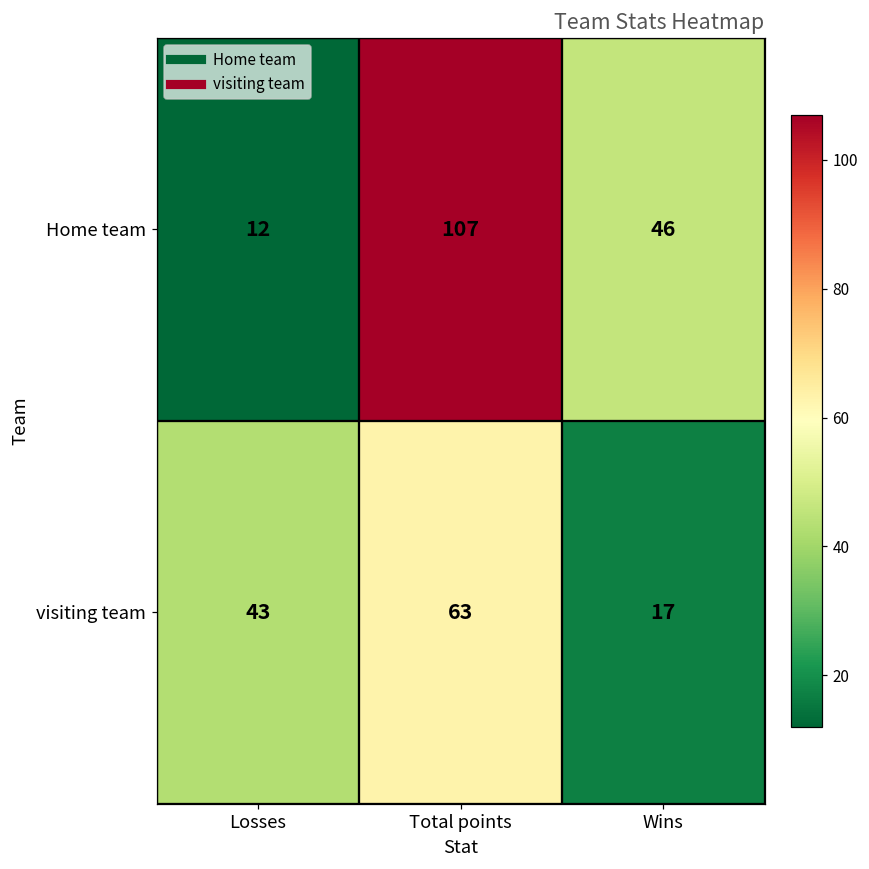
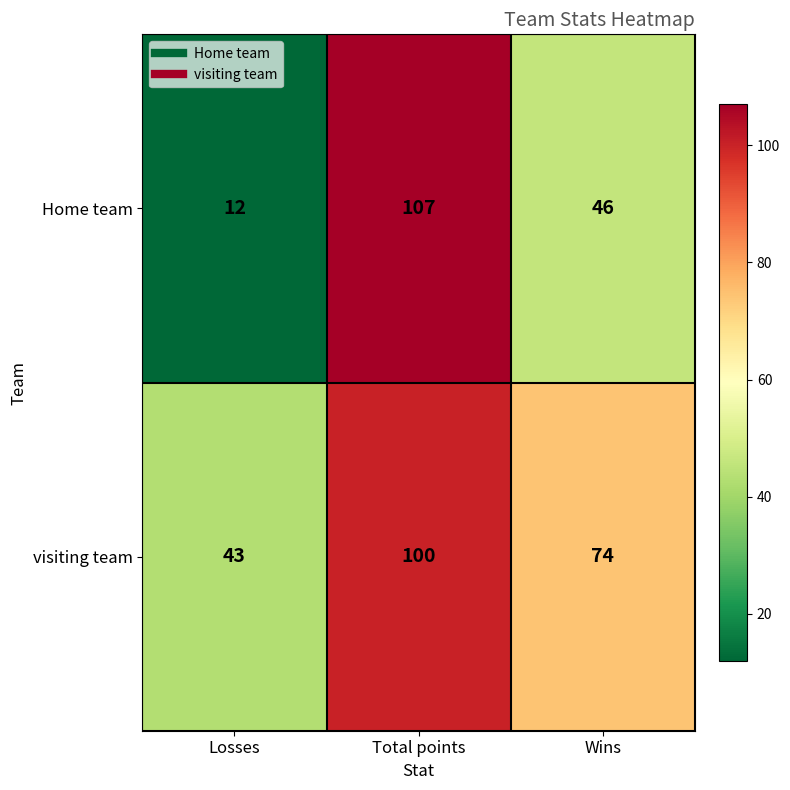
visiting team, Total points: 63 -> 100
visiting team, Wins: 17 -> 74
